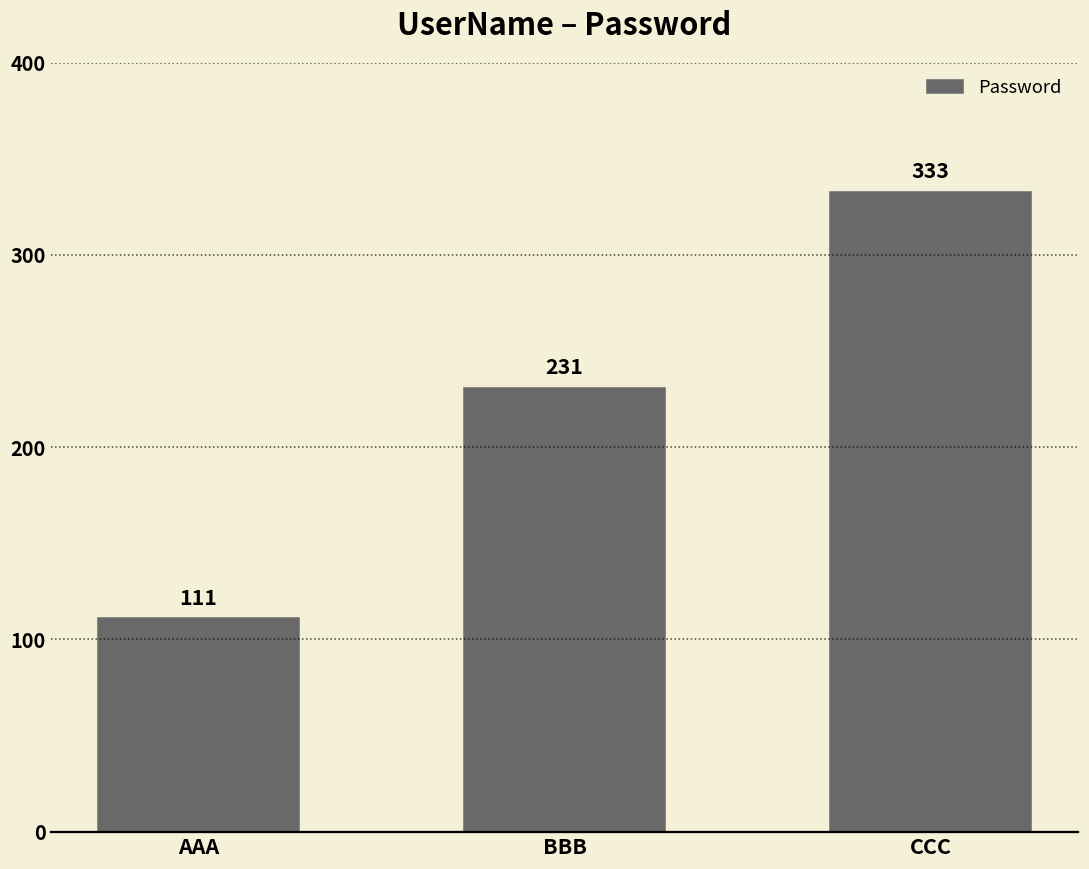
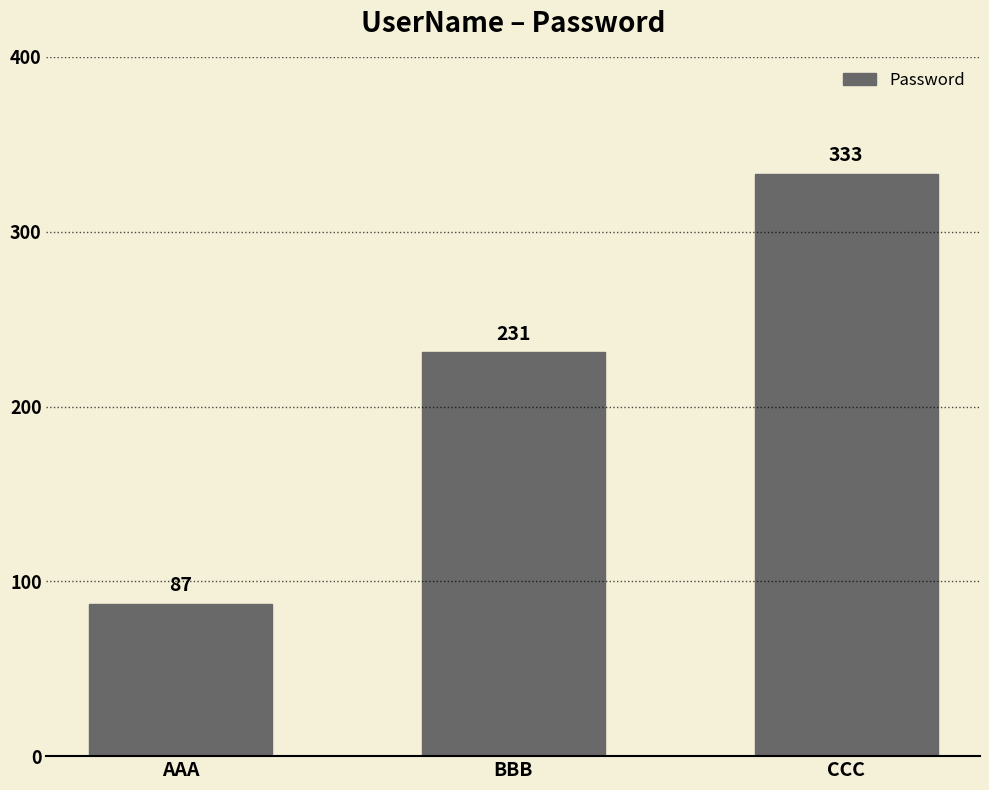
AAA: 111 -> 87
